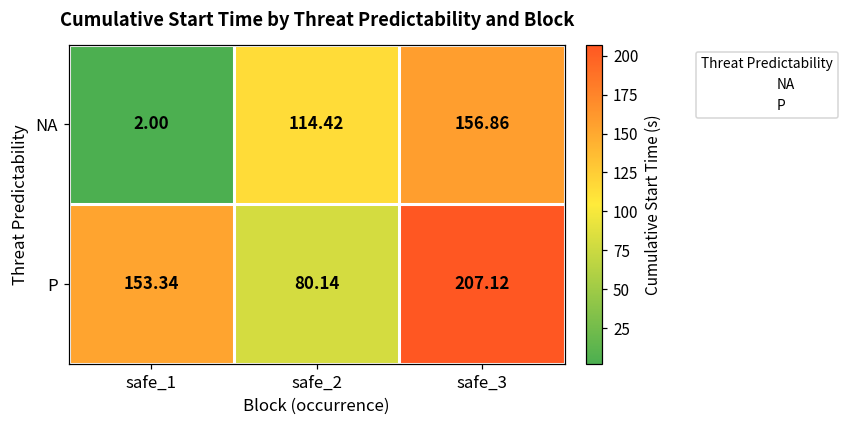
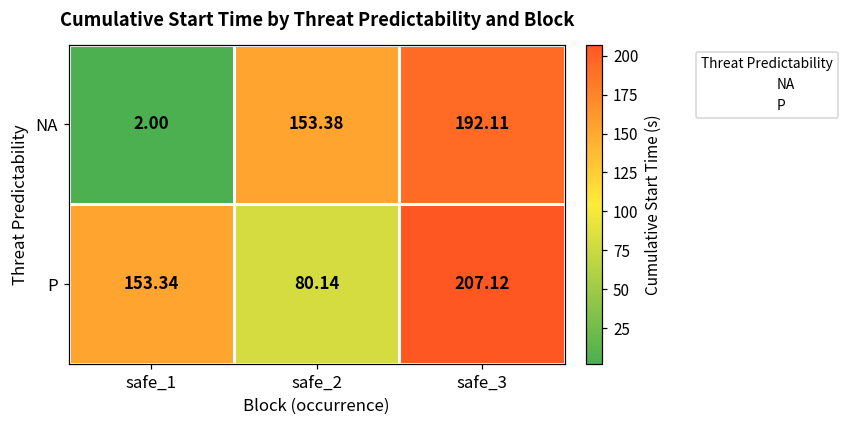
NA, safe_2: 114.42 -> 153.38
NA, safe_3: 156.86 -> 192.11
